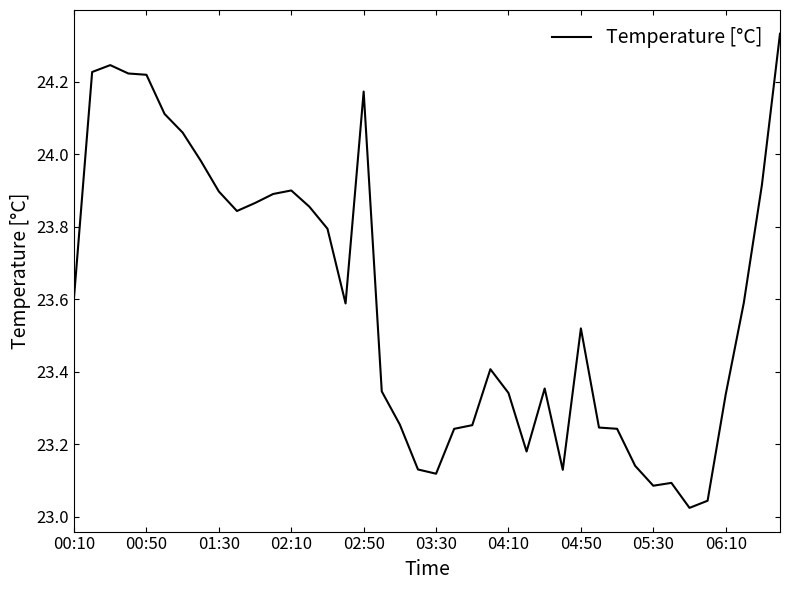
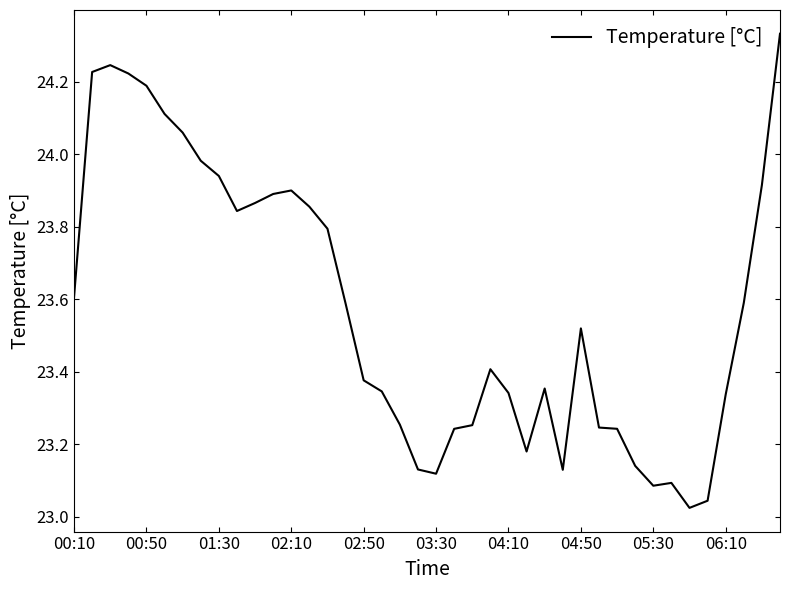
00:50: 24.22 -> 24.19
01:30: 23.90 -> 23.94
02:50: 24.17 -> 23.38
